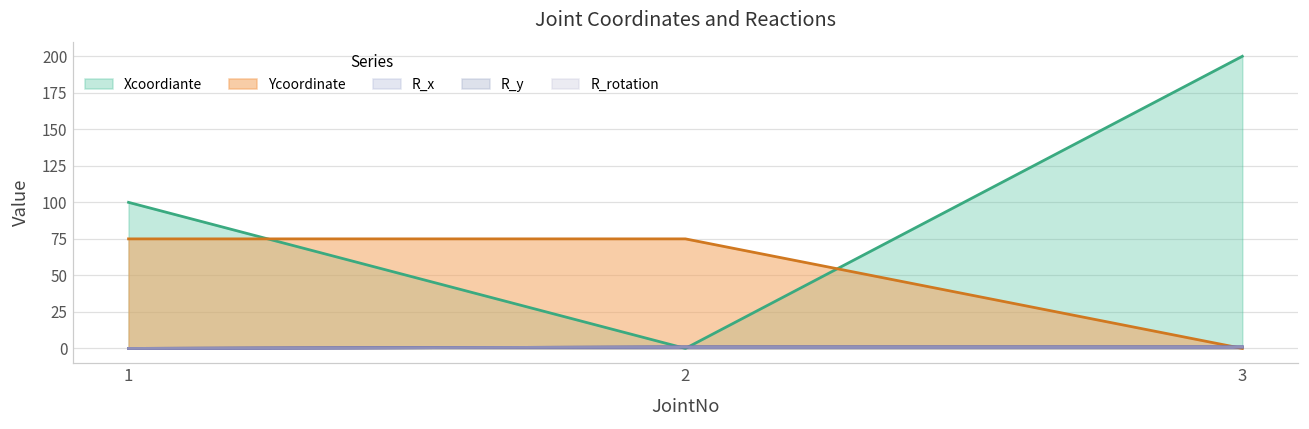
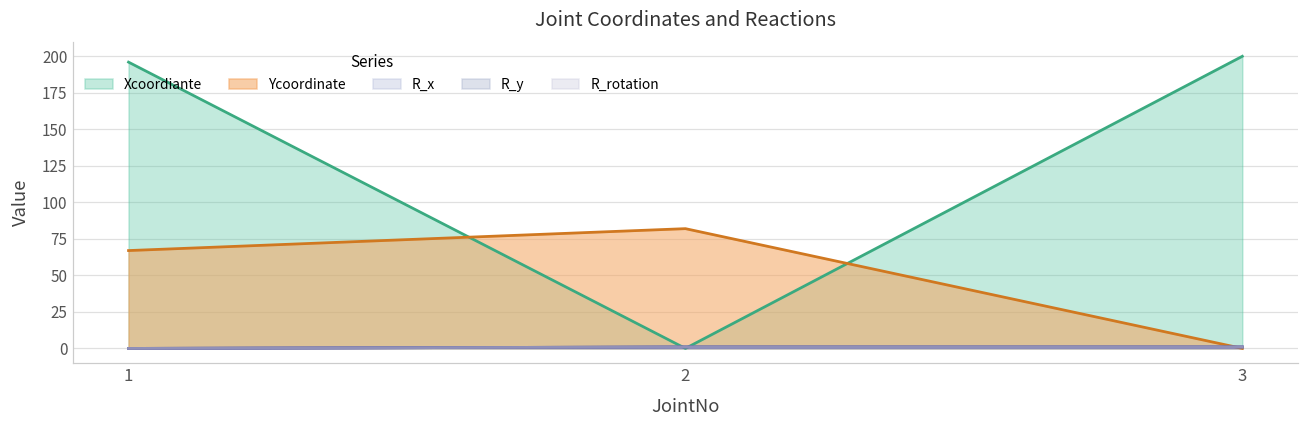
Xcoordiante, 1: 100 -> 196
Ycoordinate, 1: 75 -> 67
Ycoordinate, 2: 75 -> 82
